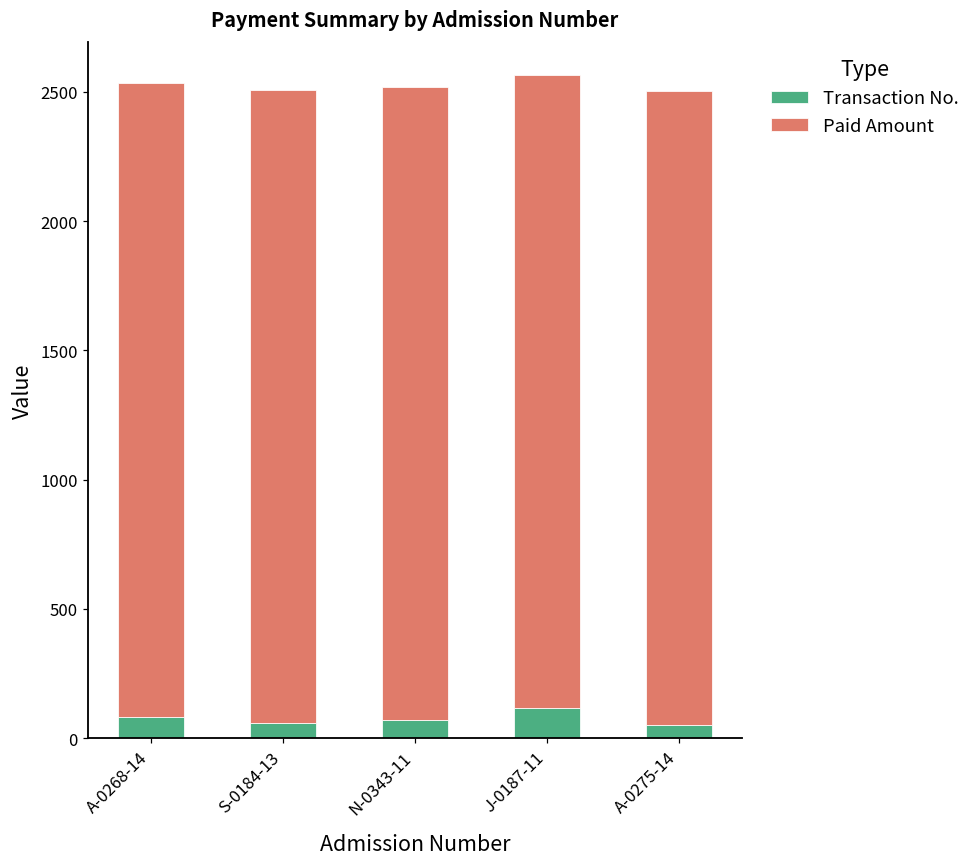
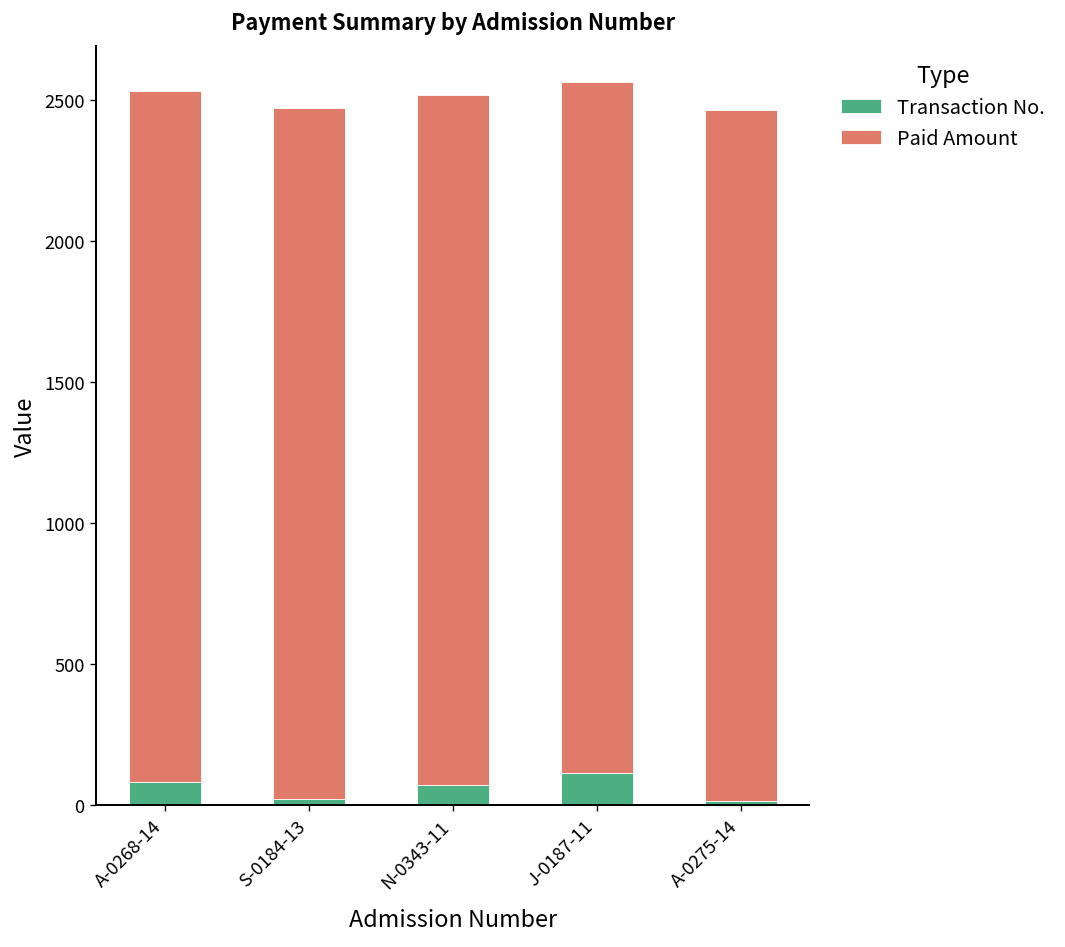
Transaction No., S-0184-13: 60 -> 20
Transaction No., A-0275-14: 50 -> 20
